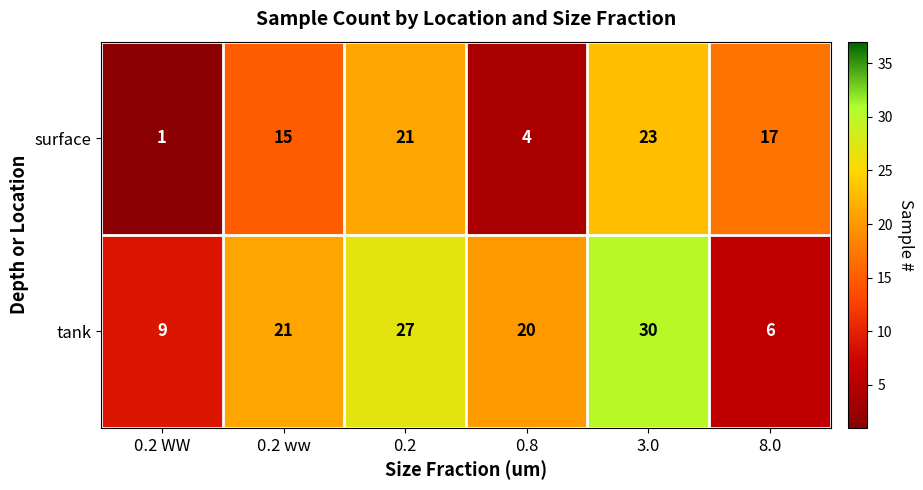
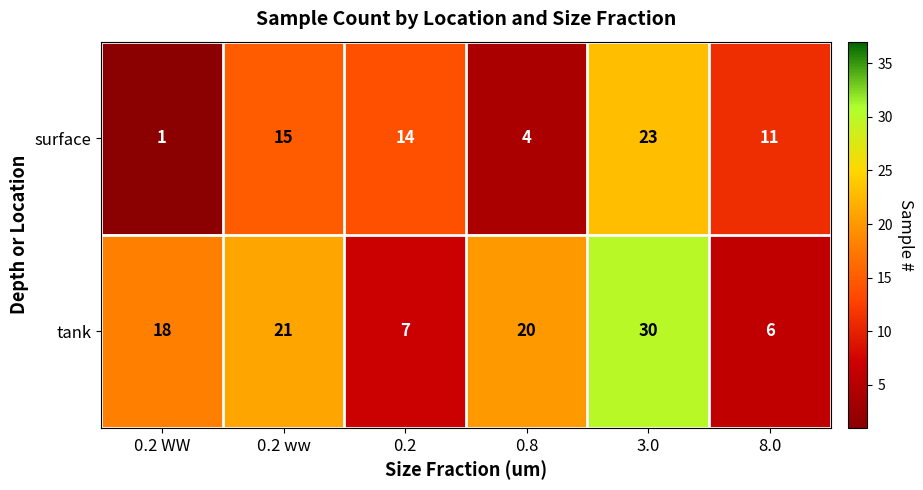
surface, 0.2: 21 -> 14
surface, 8.0: 17 -> 11
tank, 0.2 WW: 9 -> 18
tank, 0.2: 27 -> 7
